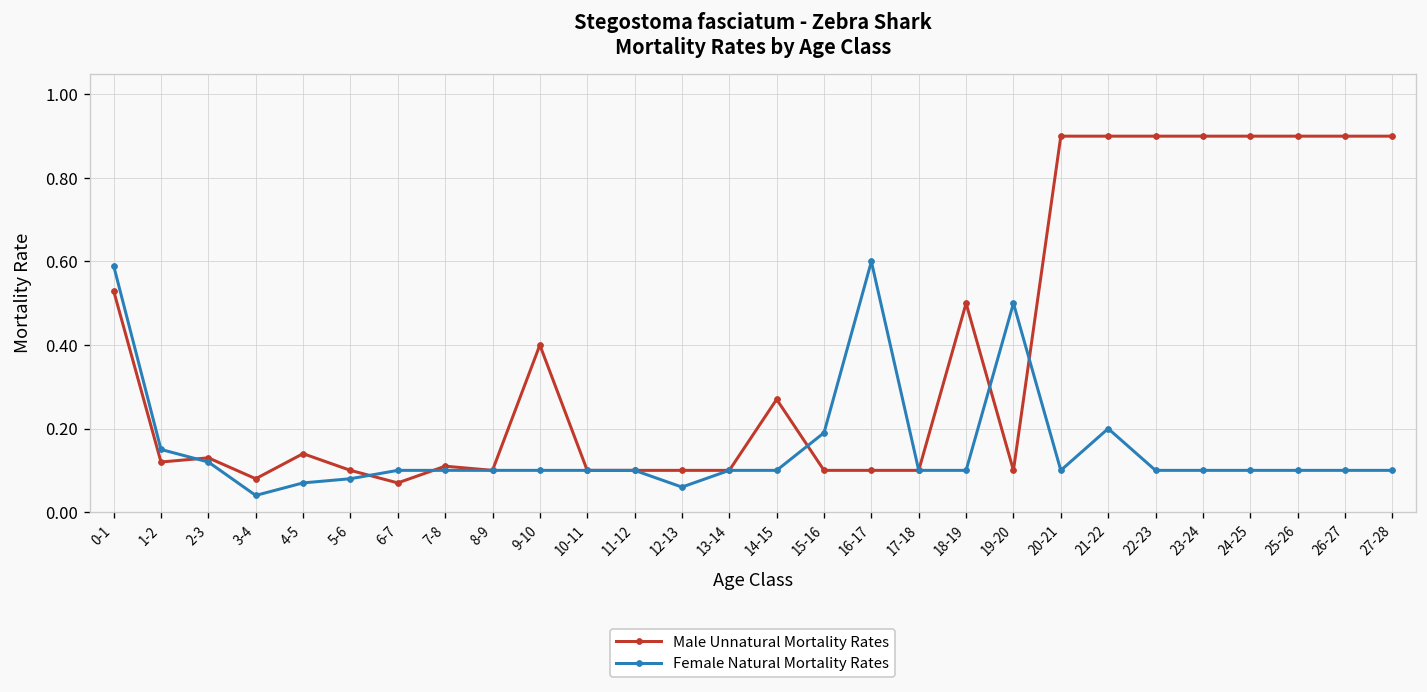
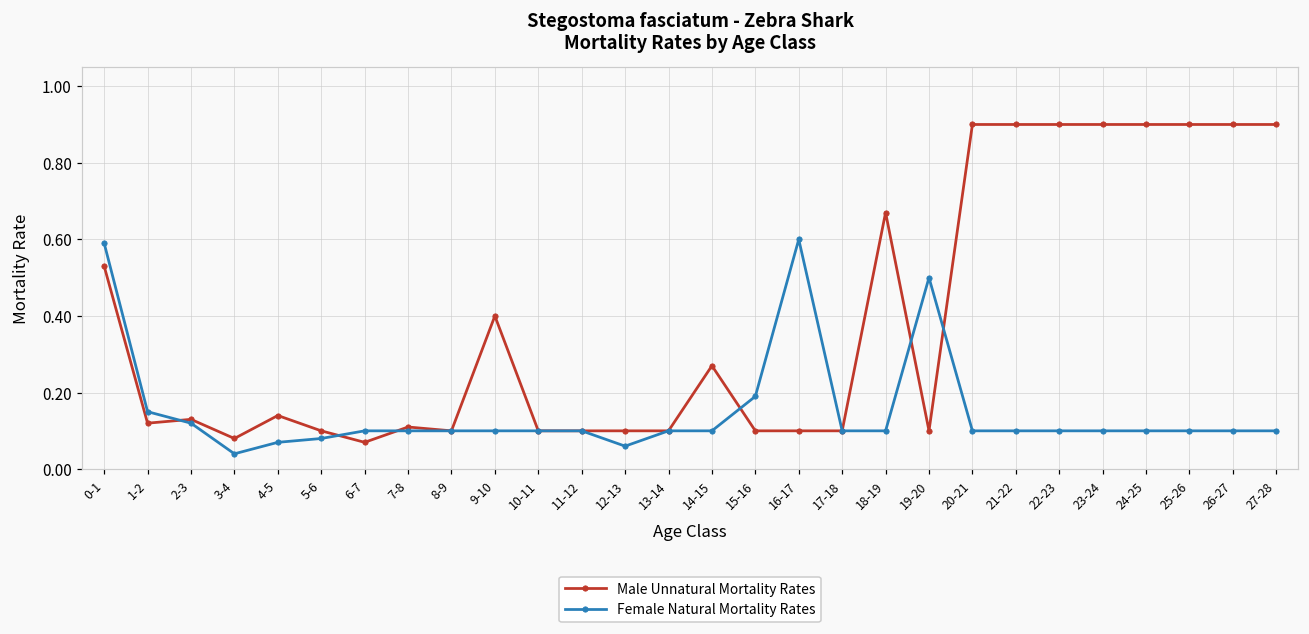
Male Unnatural Mortality Rates, 18-19: 0.50 -> 0.67
Female Natural Mortality Rates, 21-22: 0.2 -> 0.1
